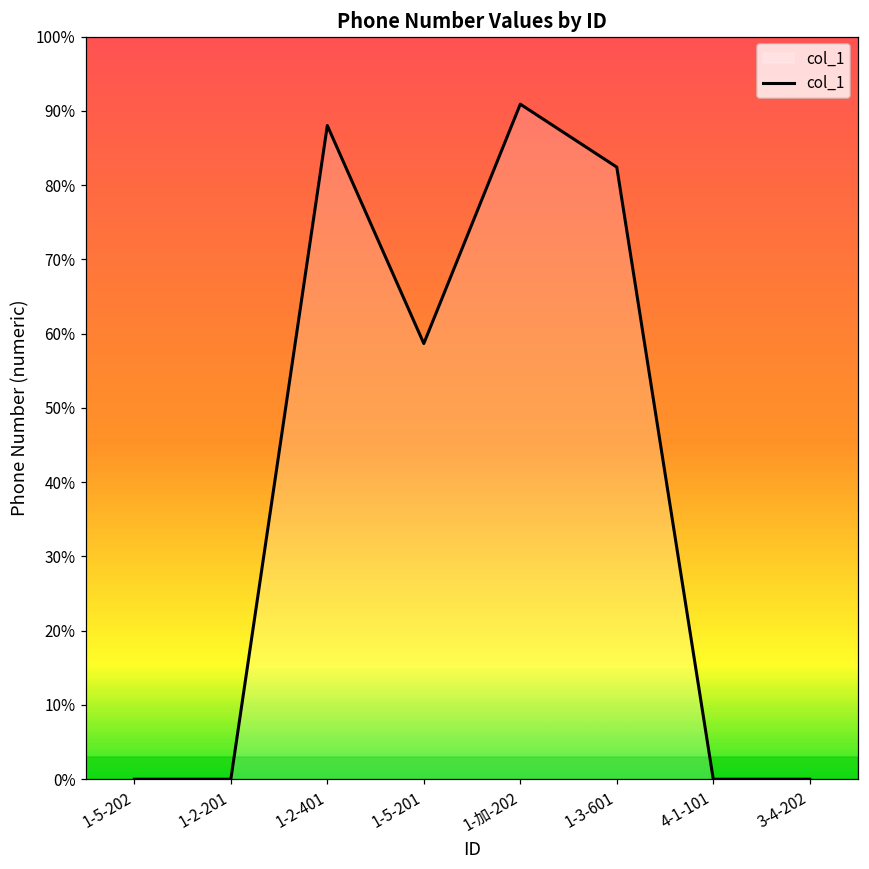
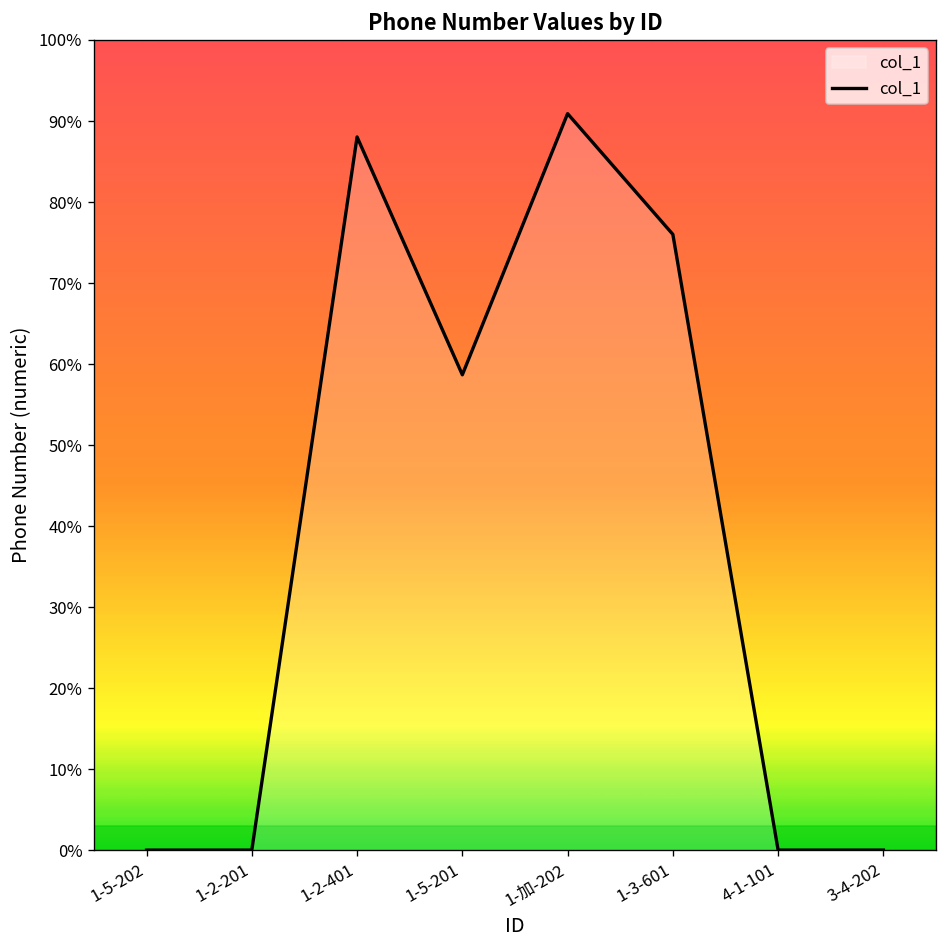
1-3-601: 82% -> 76%
